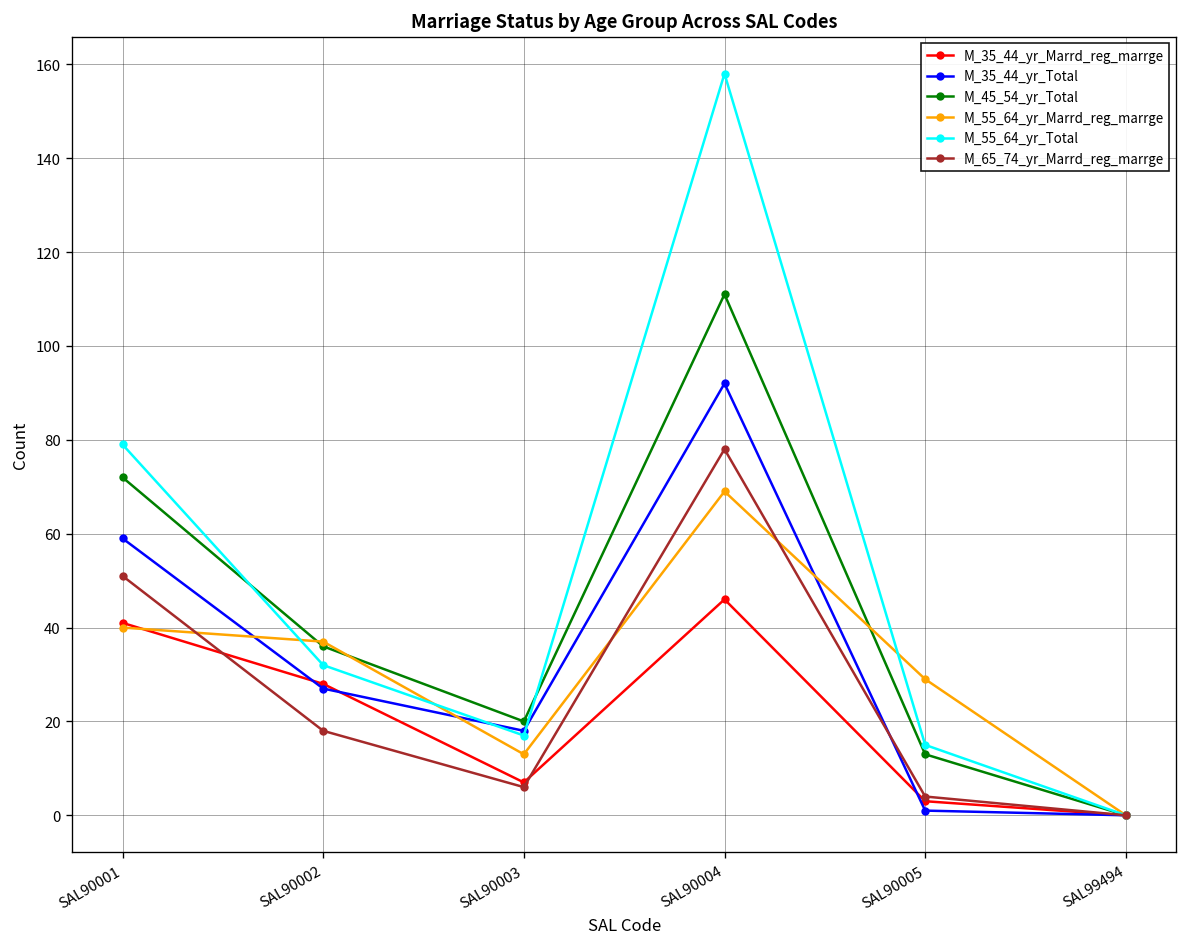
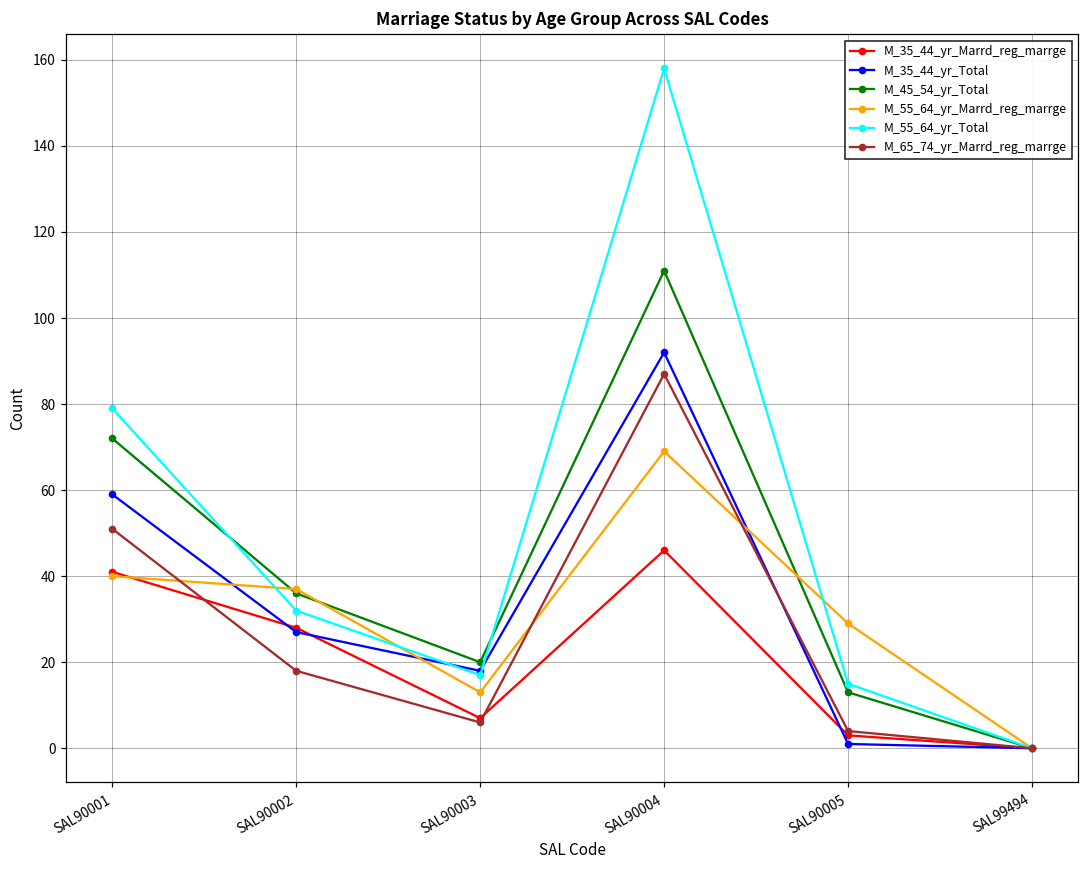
M_65_74_yr_Marrd_reg_marrge, SAL90004: 78 -> 87
